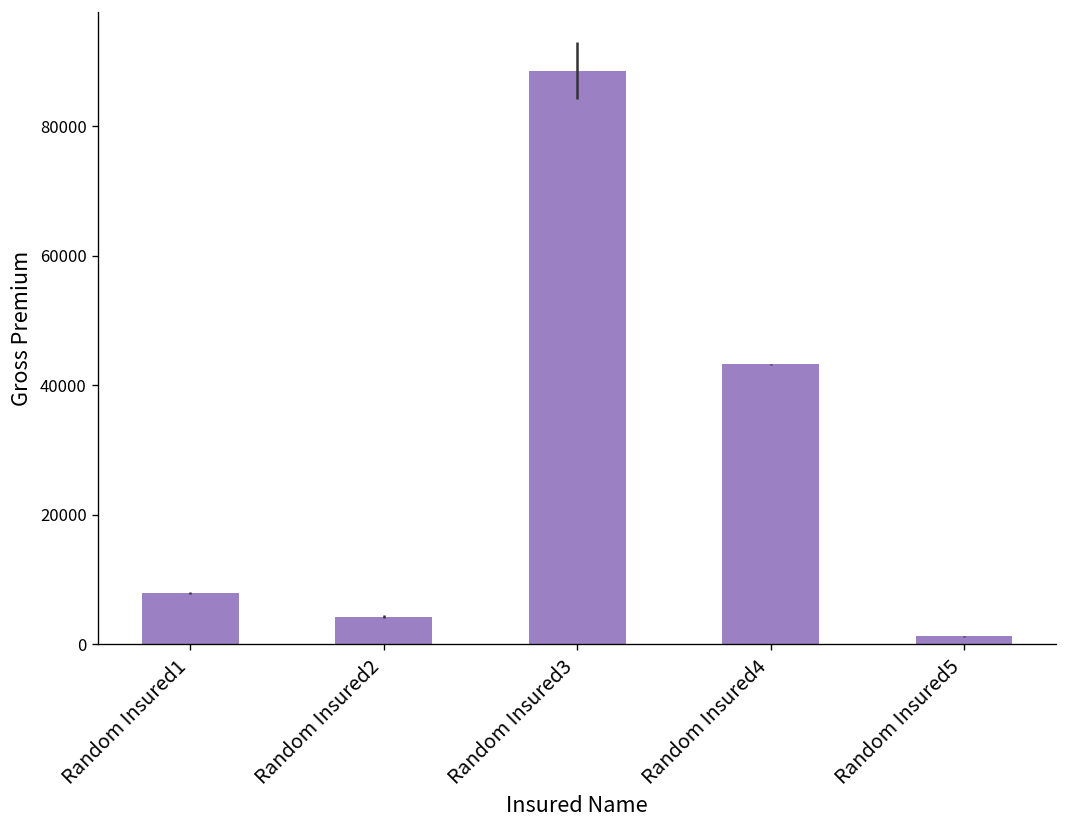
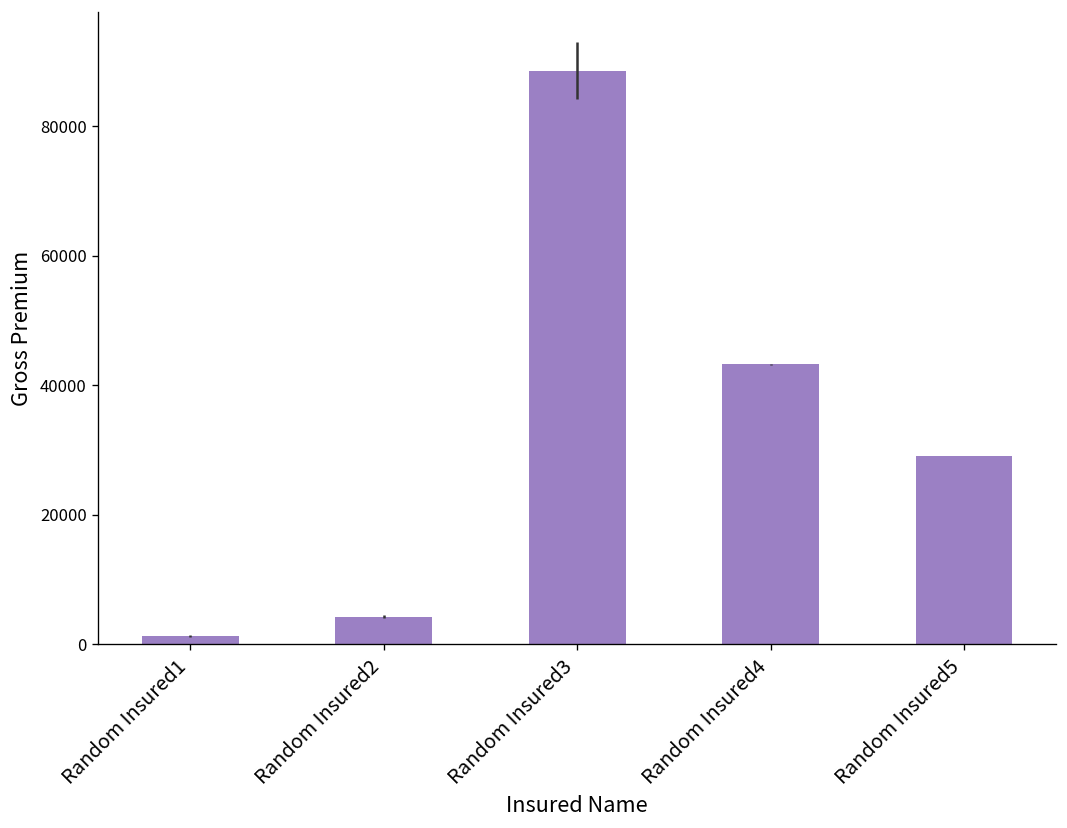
Random Insured1: 8000 -> 1000
Random Insured5: 1000 -> 29000
